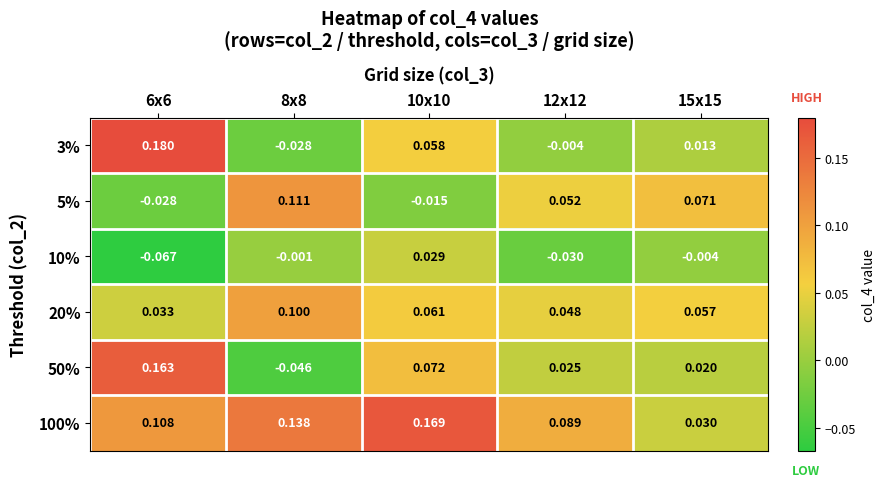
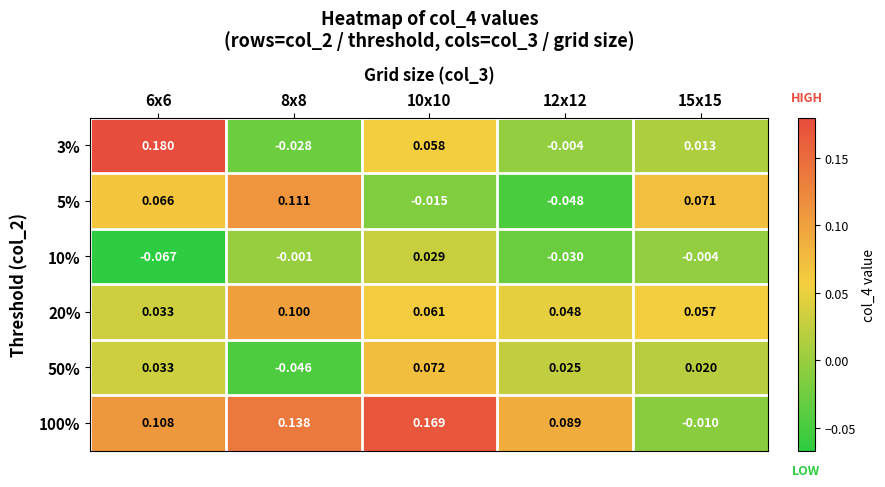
5%, 6x6: -0.028 -> 0.066
5%, 12x12: 0.052 -> -0.048
50%, 6x6: 0.163 -> 0.033
100%, 15x15: 0.030 -> -0.010
